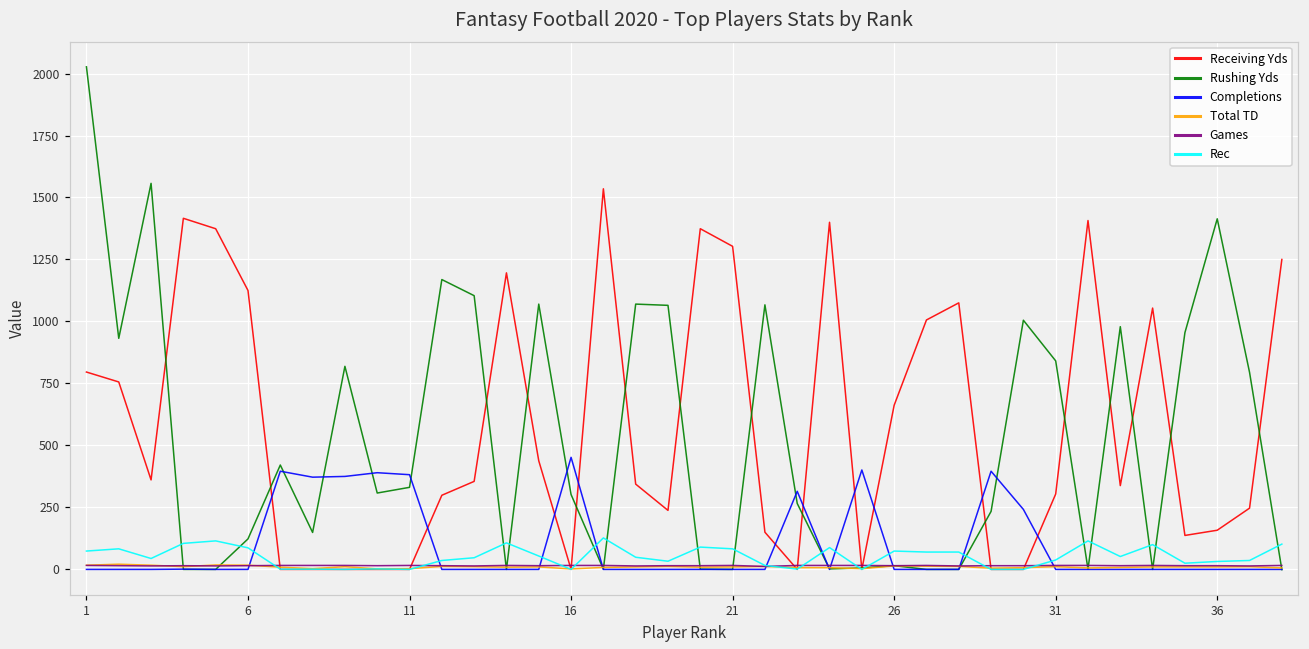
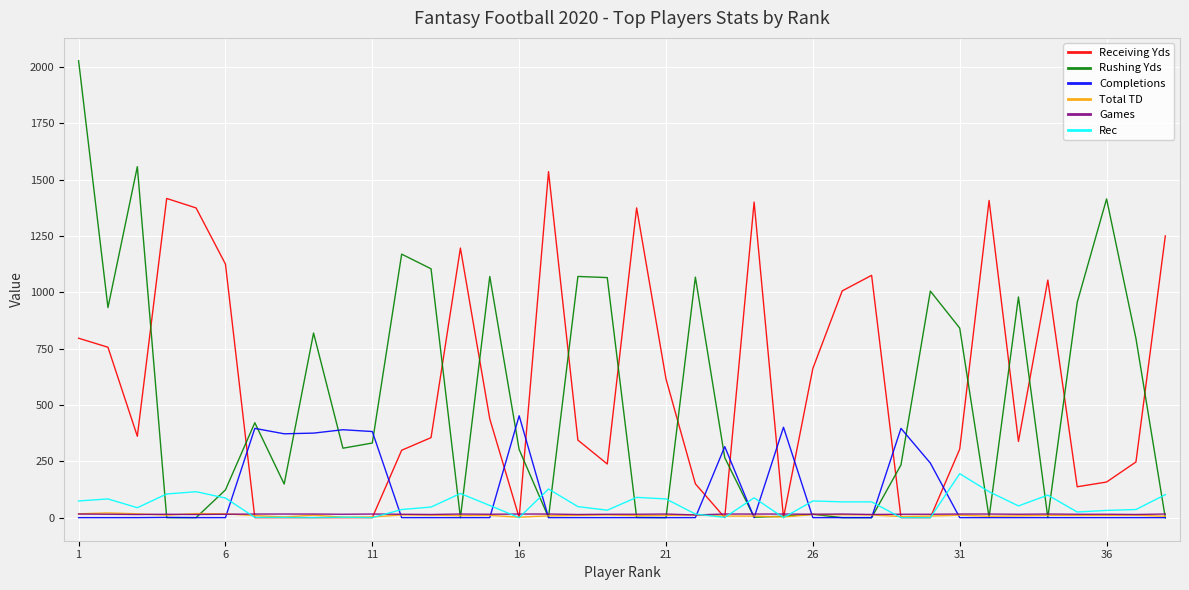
Receiving Yds, 21: 1300 -> 620
Rec, 31: 40 -> 200
